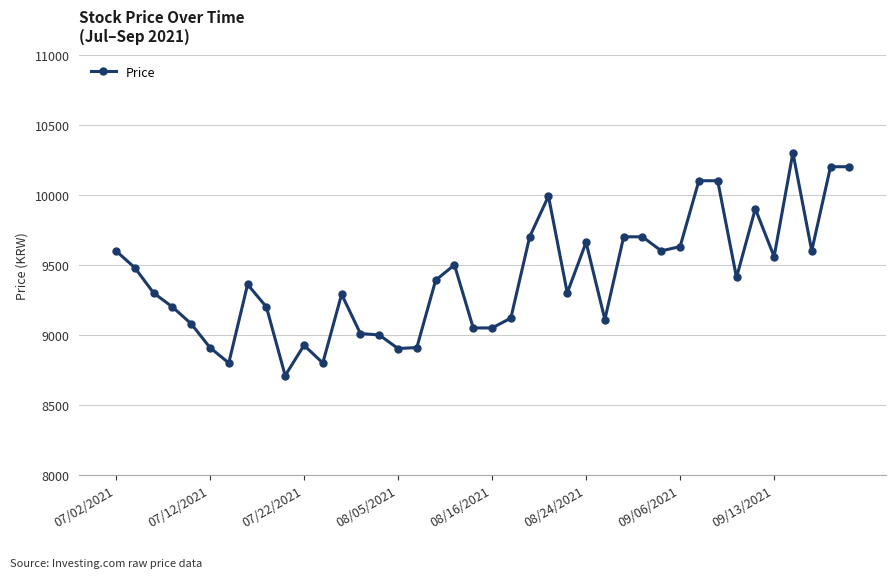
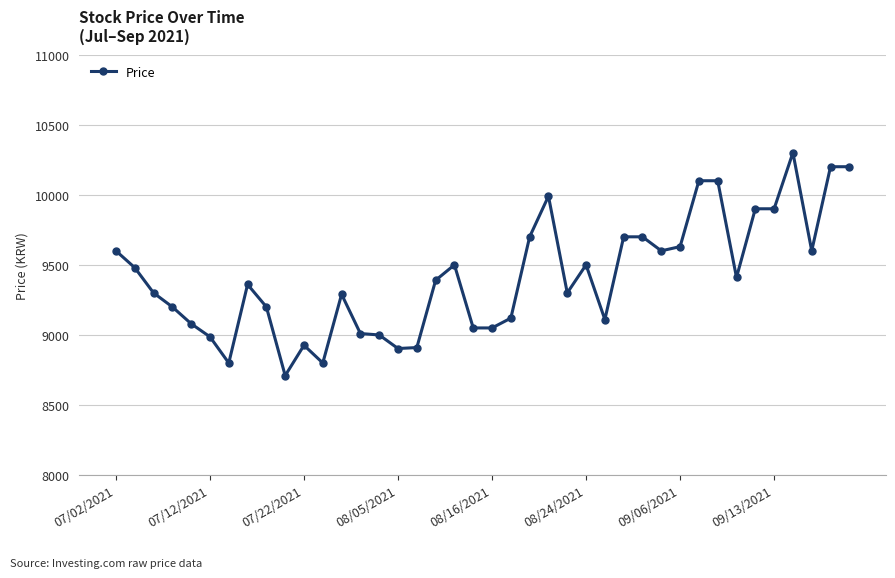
07/12/2021: 8910 -> 8990
08/24/2021: 9660 -> 9500
09/13/2021: 9560 -> 9900
